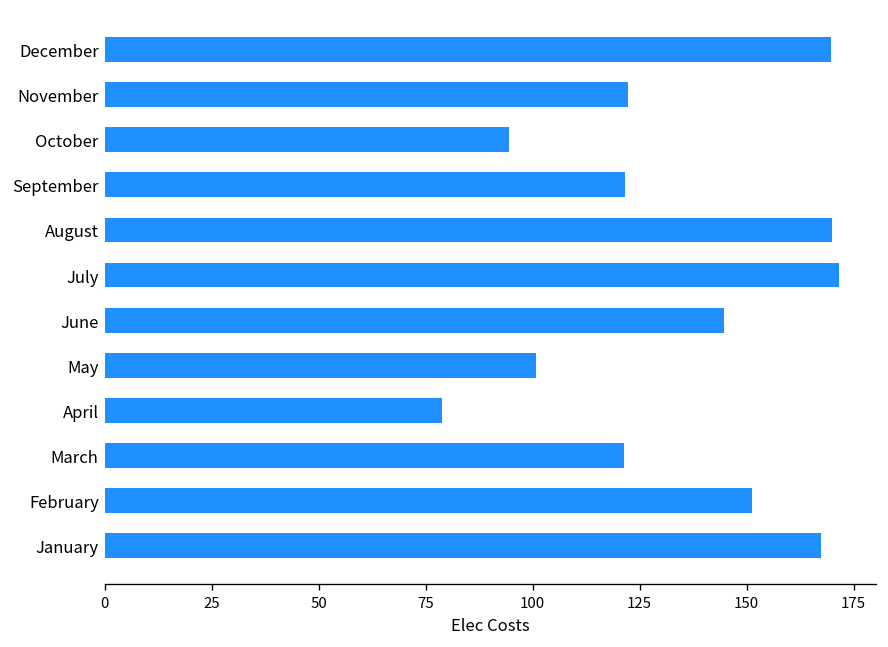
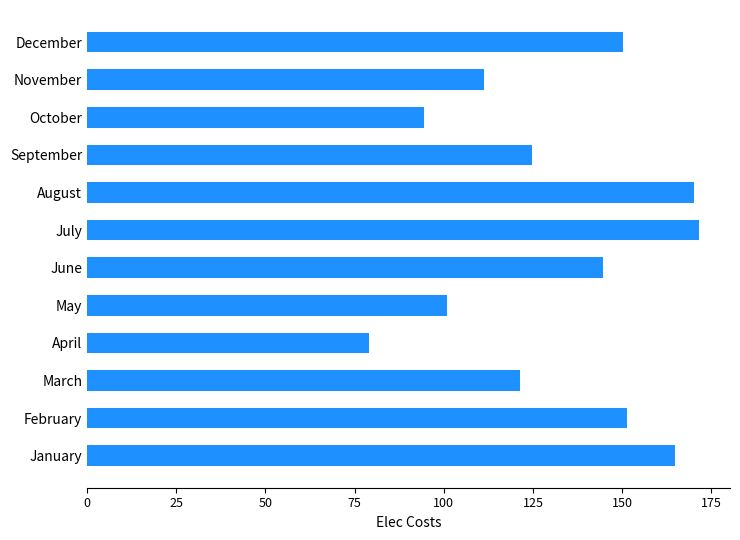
December: 170 -> 150
November: 122 -> 111
September: 122 -> 125
January: 167 -> 165
